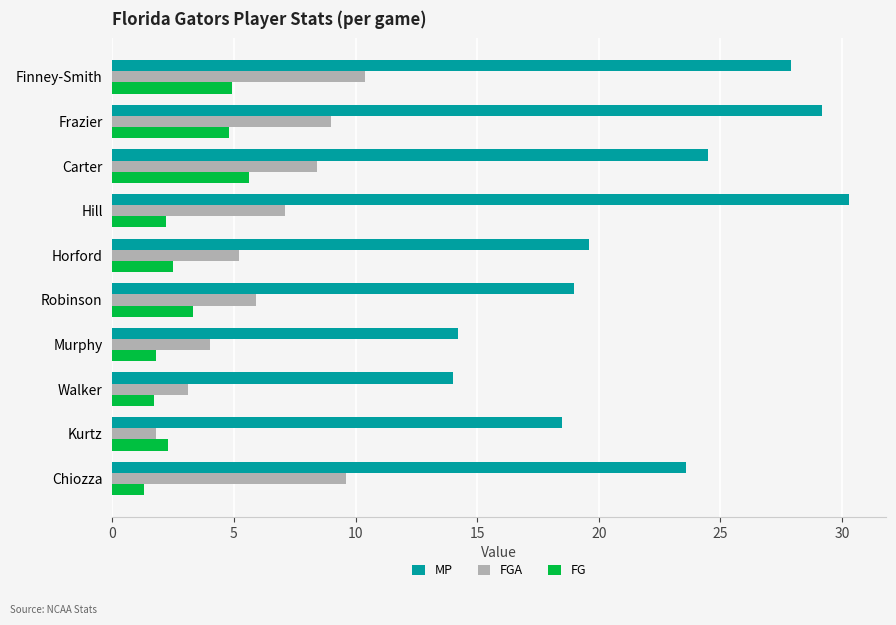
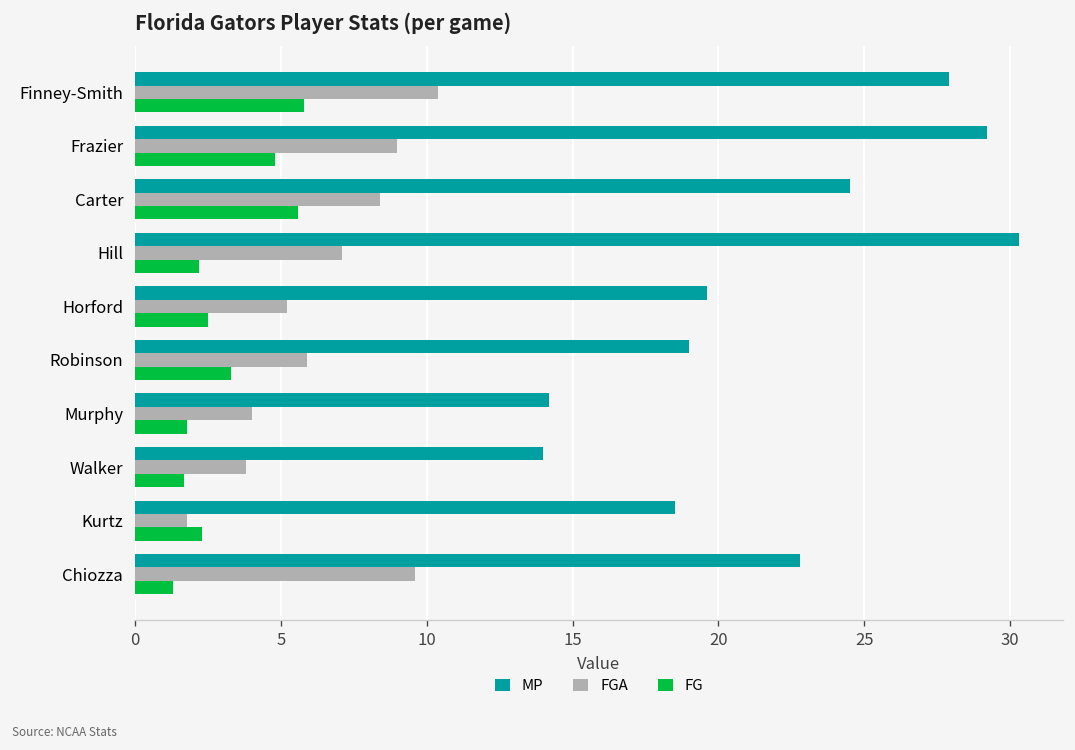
FG, Finney-Smith: 4.9 -> 5.8
FGA, Walker: 3.1 -> 3.8
MP, Chiozza: 23.6 -> 22.8
